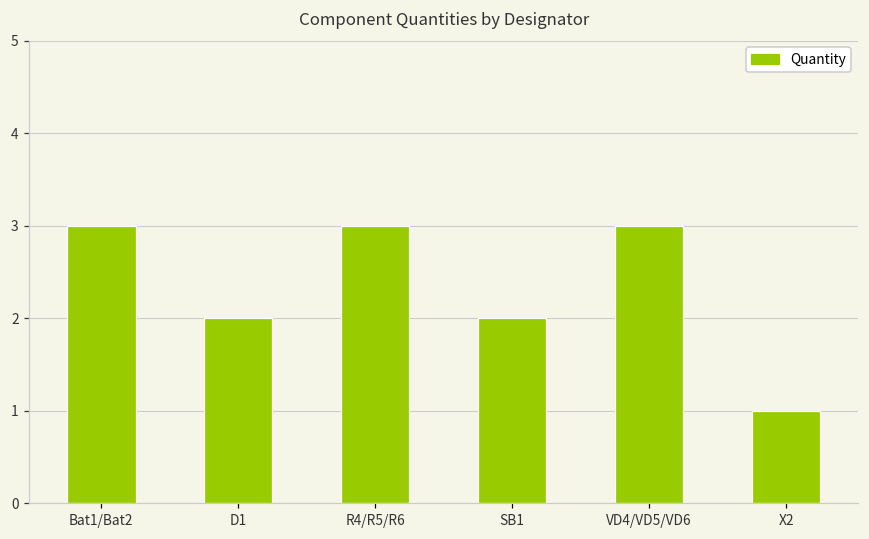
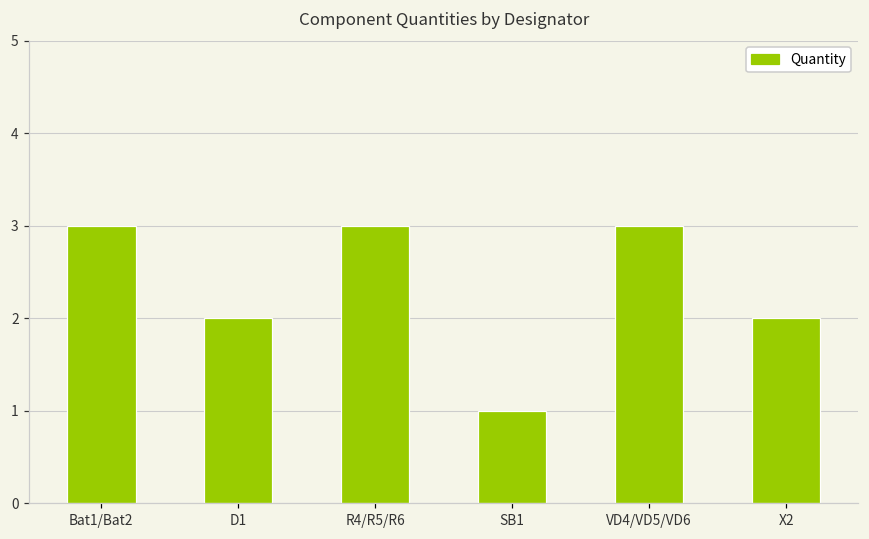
SB1: 2 -> 1
X2: 1 -> 2
